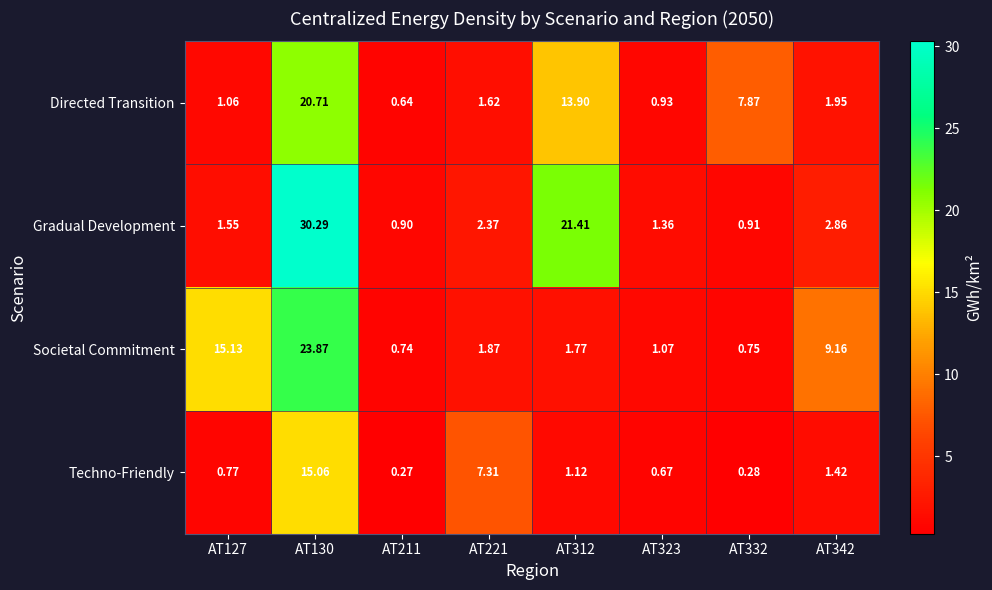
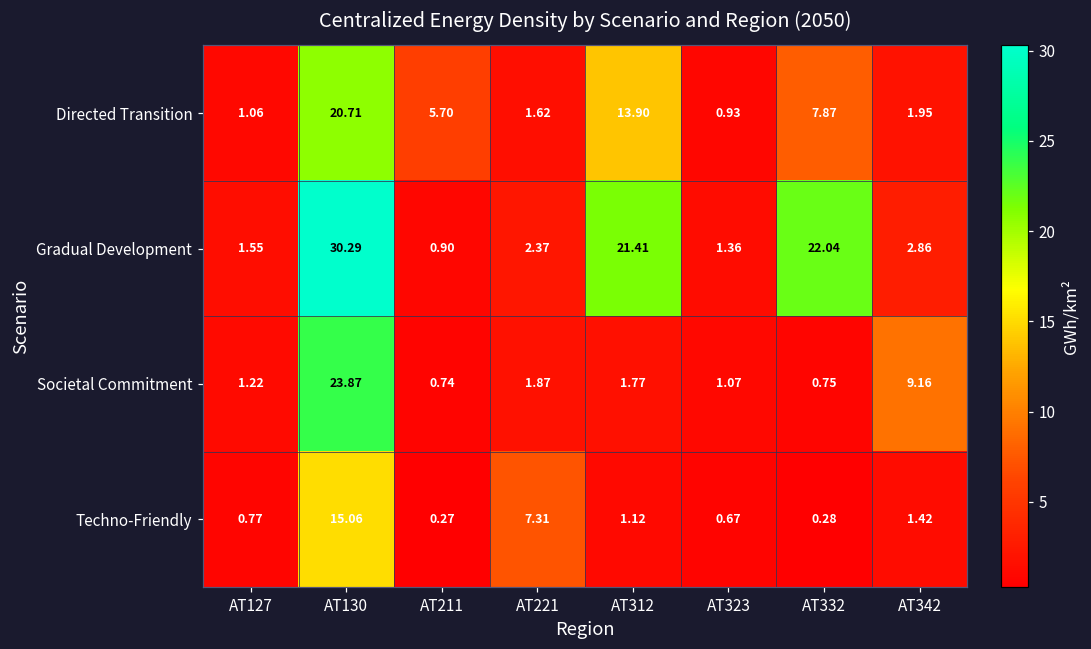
Directed Transition, AT211: 0.64 -> 5.70
Gradual Development, AT332: 0.91 -> 22.04
Societal Commitment, AT127: 15.13 -> 1.22
